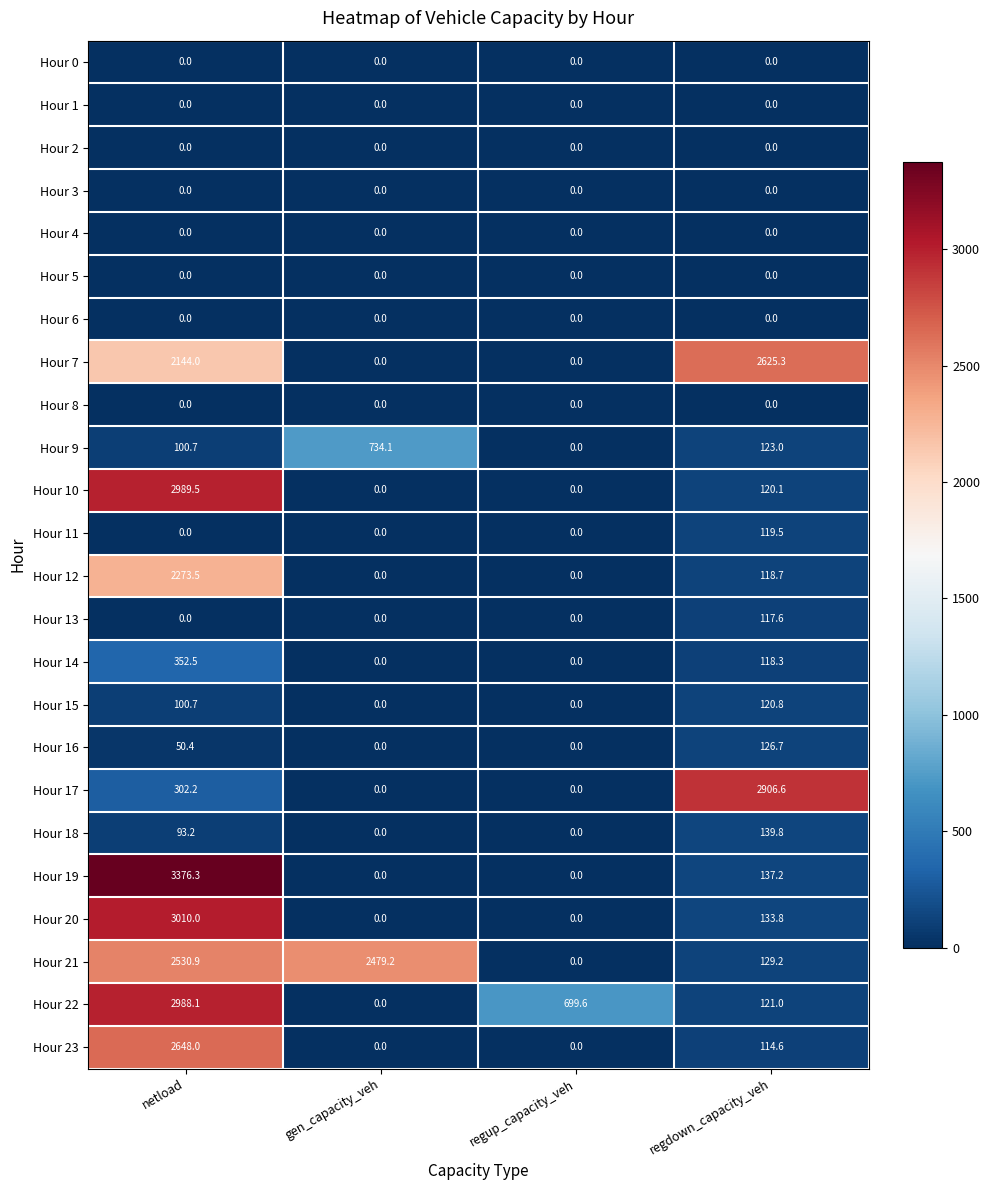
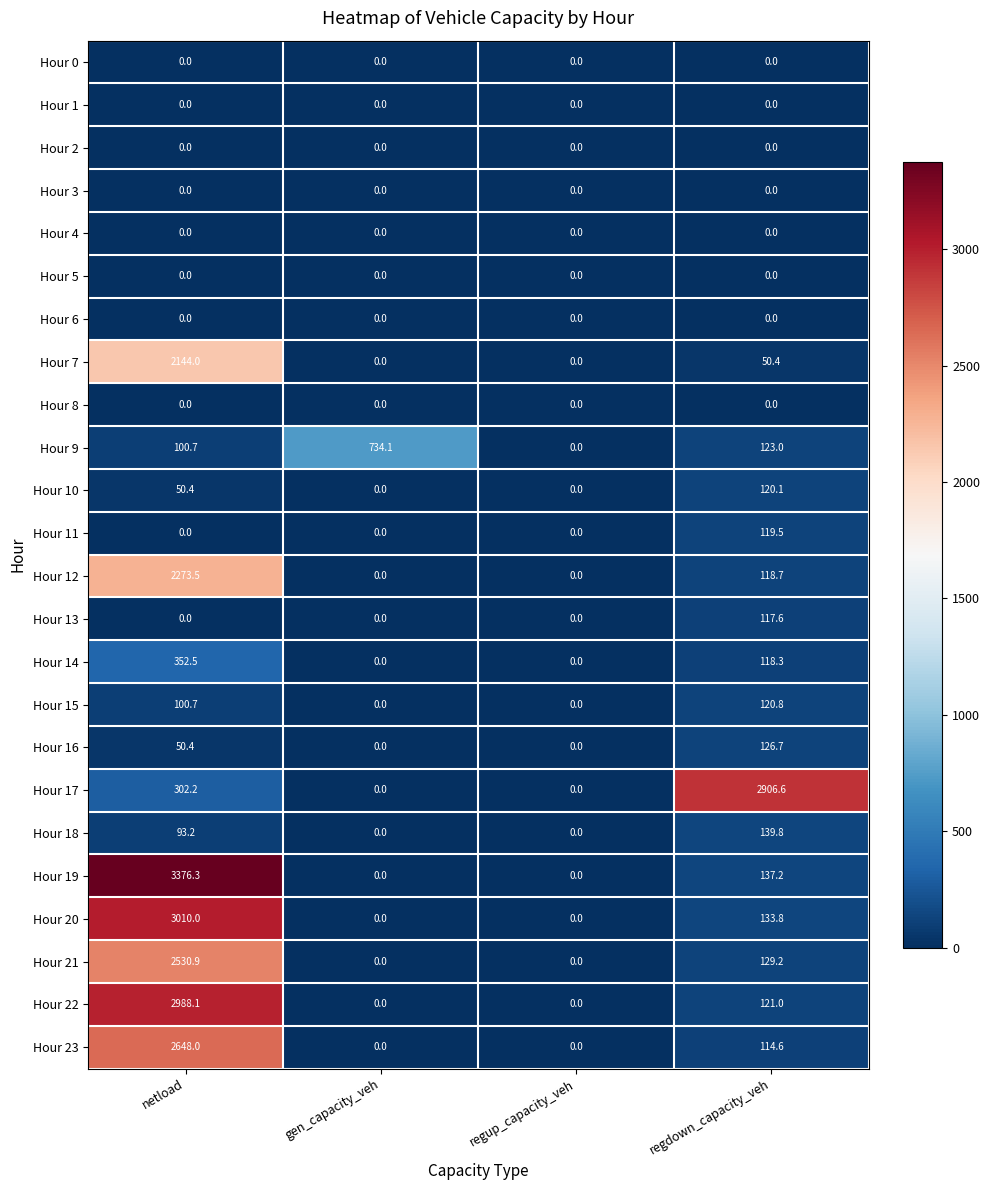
Hour 7, regdown_capacity_veh: 2625.3 -> 50.4
Hour 10, netload: 2989.5 -> 50.4
Hour 21, gen_capacity_veh: 2479.2 -> 0.0
Hour 22, regup_capacity_veh: 699.6 -> 0.0
